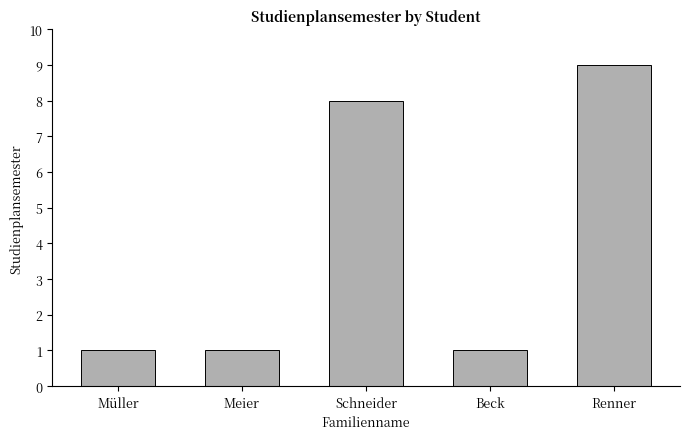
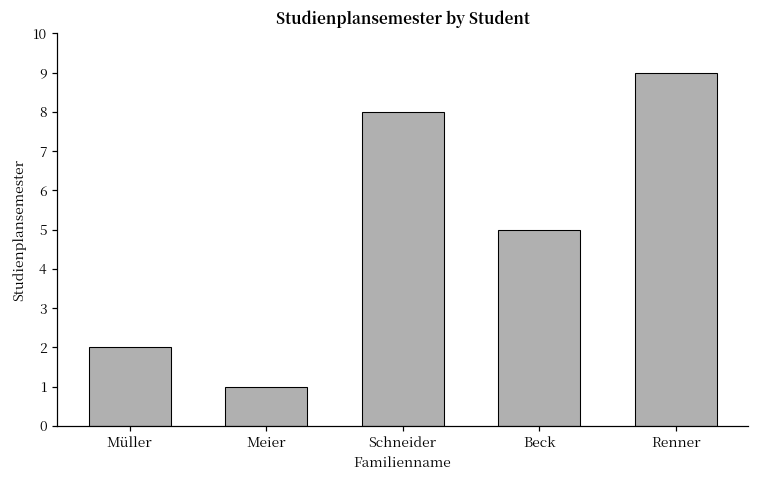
Müller: 1 -> 2
Beck: 1 -> 5
